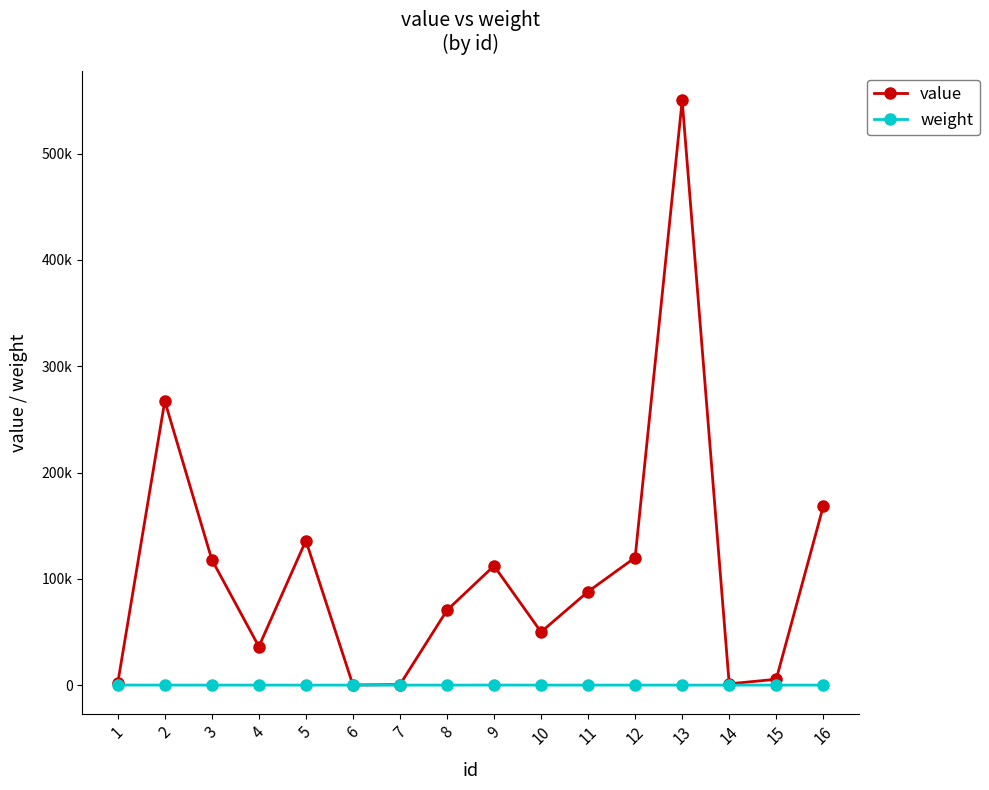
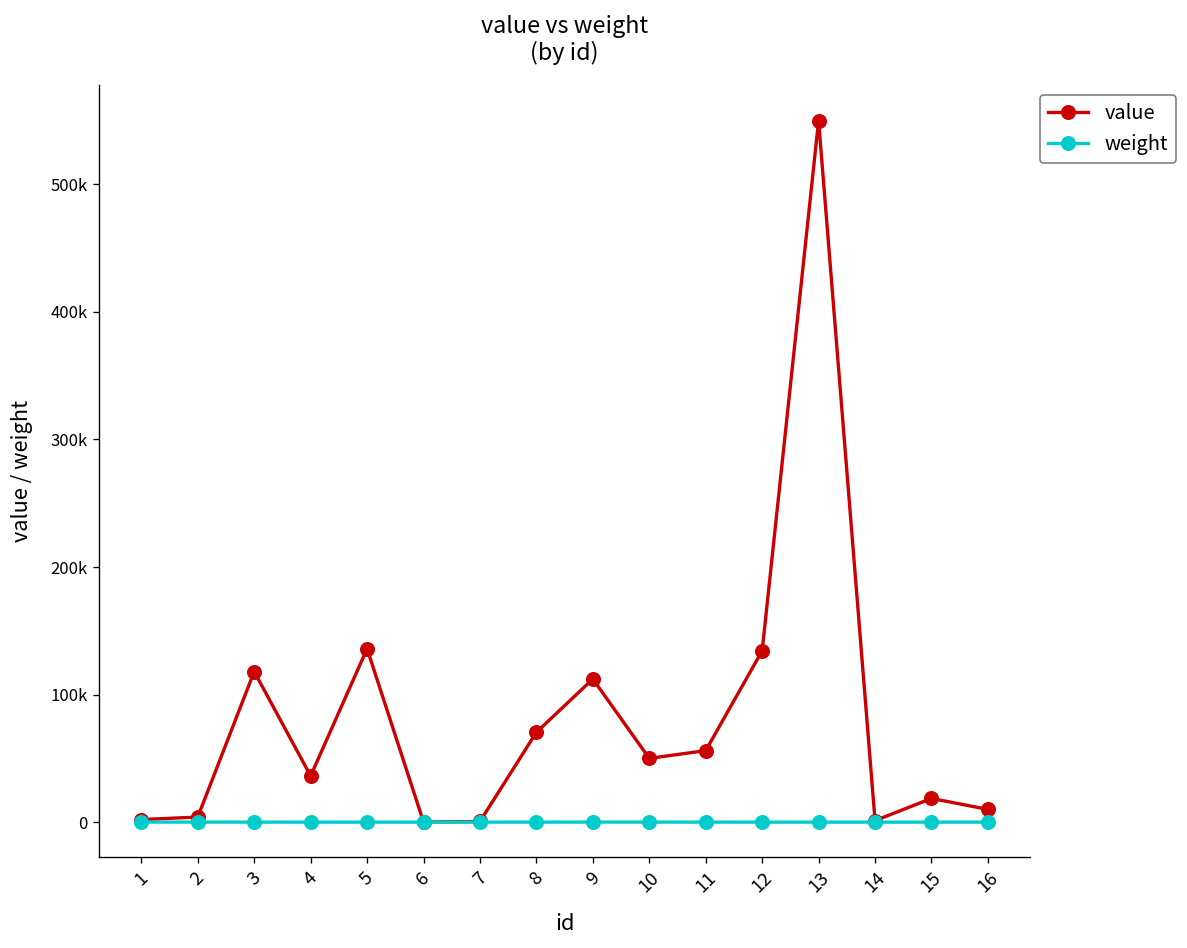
value, 2: 267000 -> 4000
value, 11: 88000 -> 56000
value, 12: 120000 -> 134000
value, 15: 6000 -> 19000
value, 16: 168000 -> 10000
